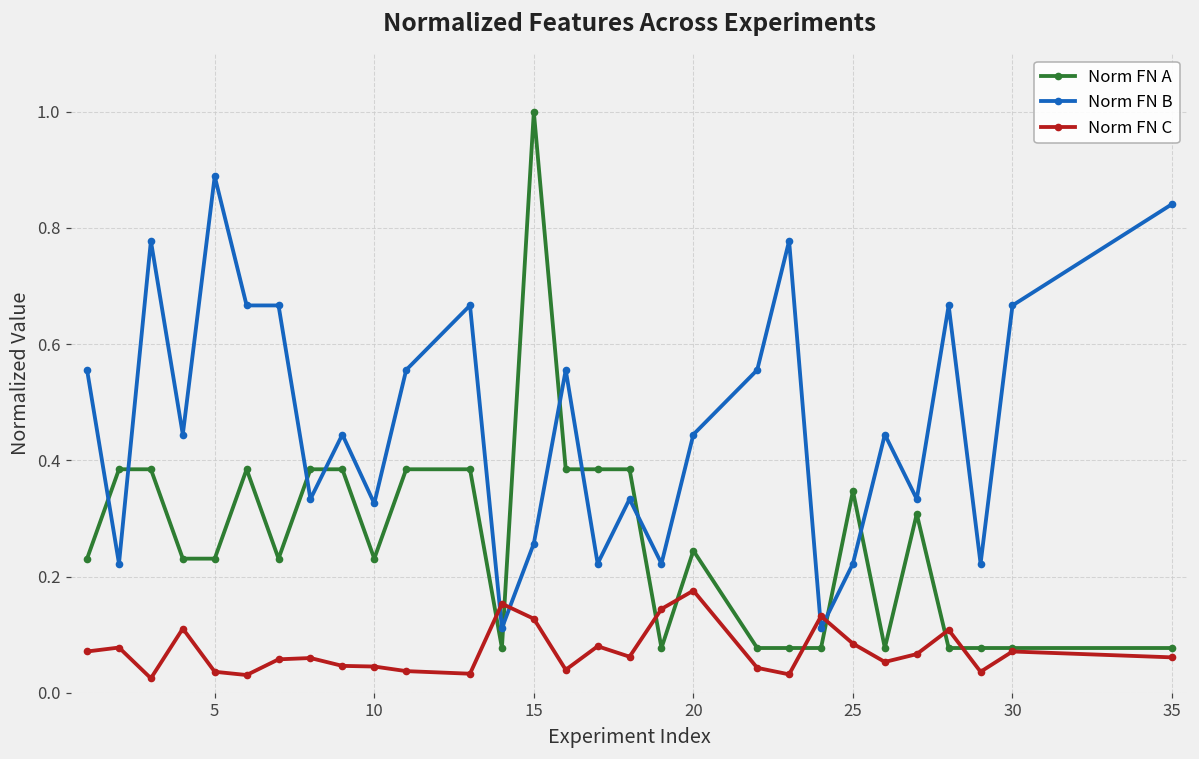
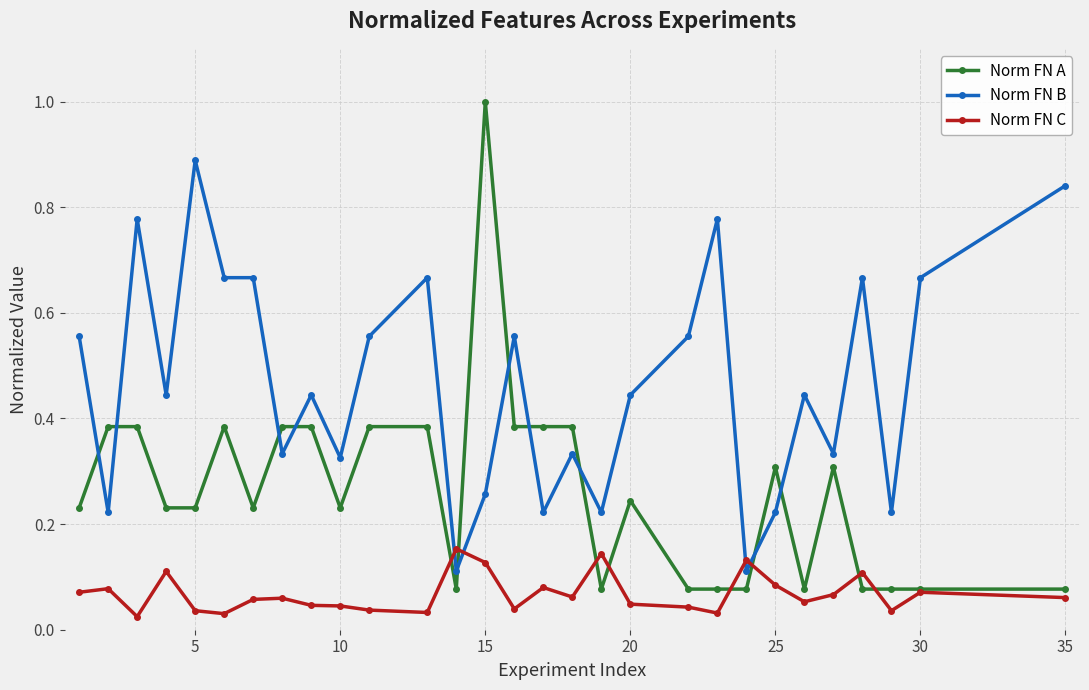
Norm FN C, 20: 0.18 -> 0.05
Norm FN A, 25: 0.35 -> 0.31
